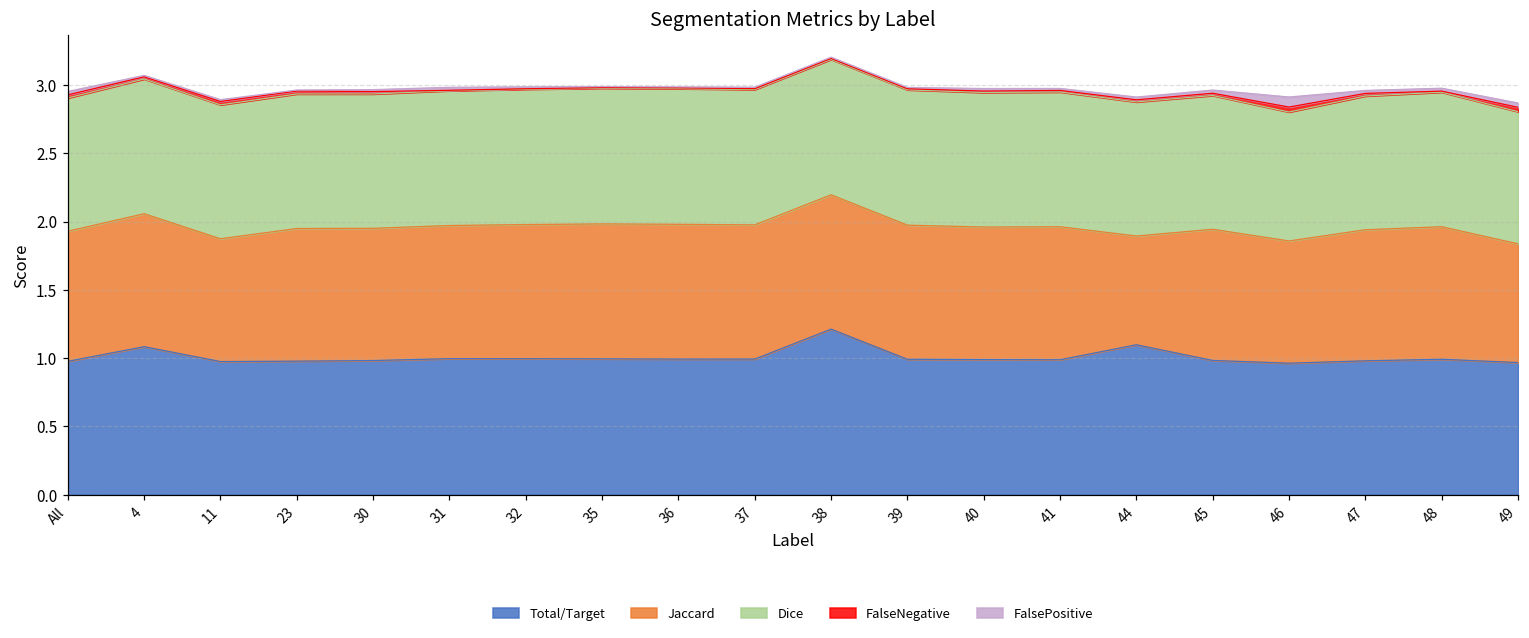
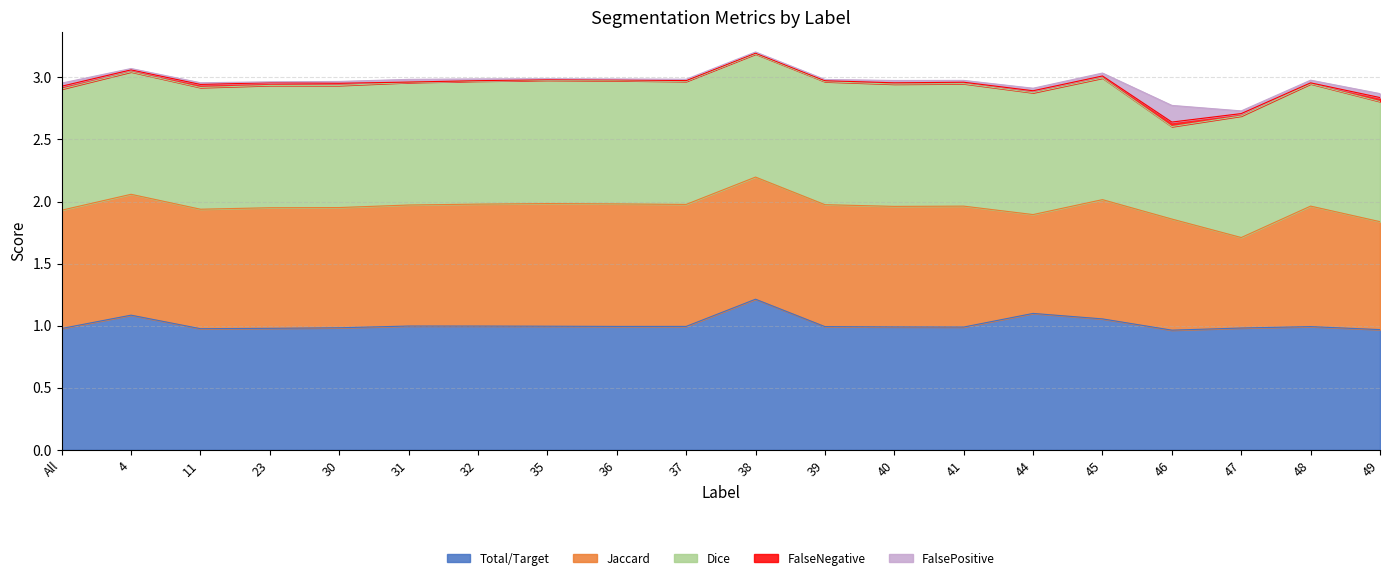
Jaccard, 11: 0.90 -> 0.96
Total/Target, 45: 0.98 -> 1.05
Dice, 46: 0.94 -> 0.75
FalsePositive, 46: 0.07 -> 0.13
Jaccard, 47: 0.96 -> 0.73
